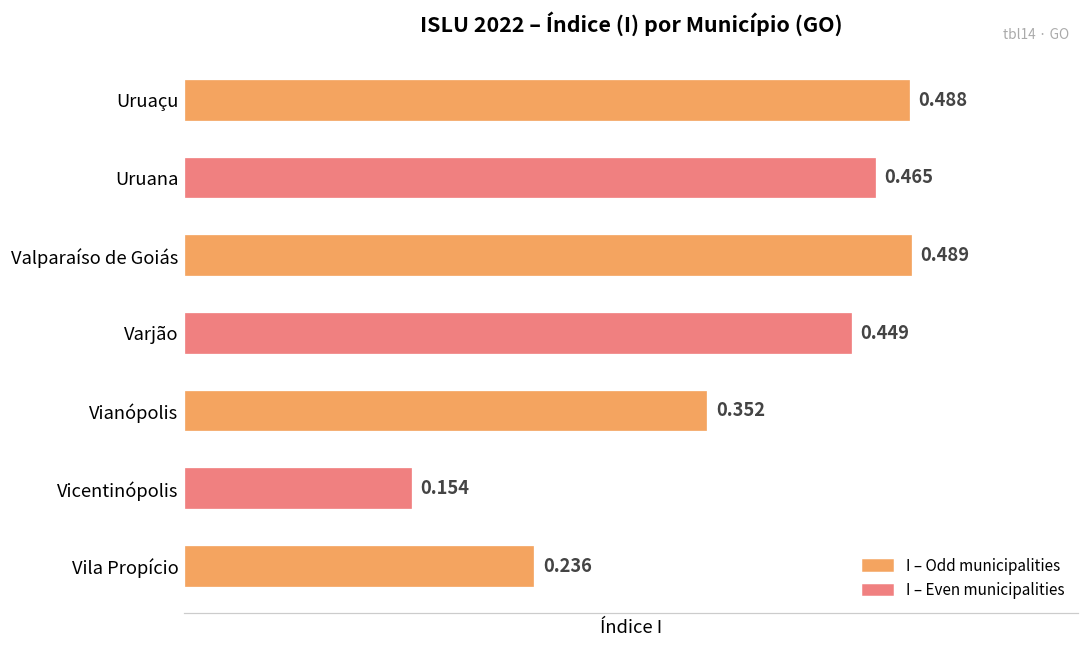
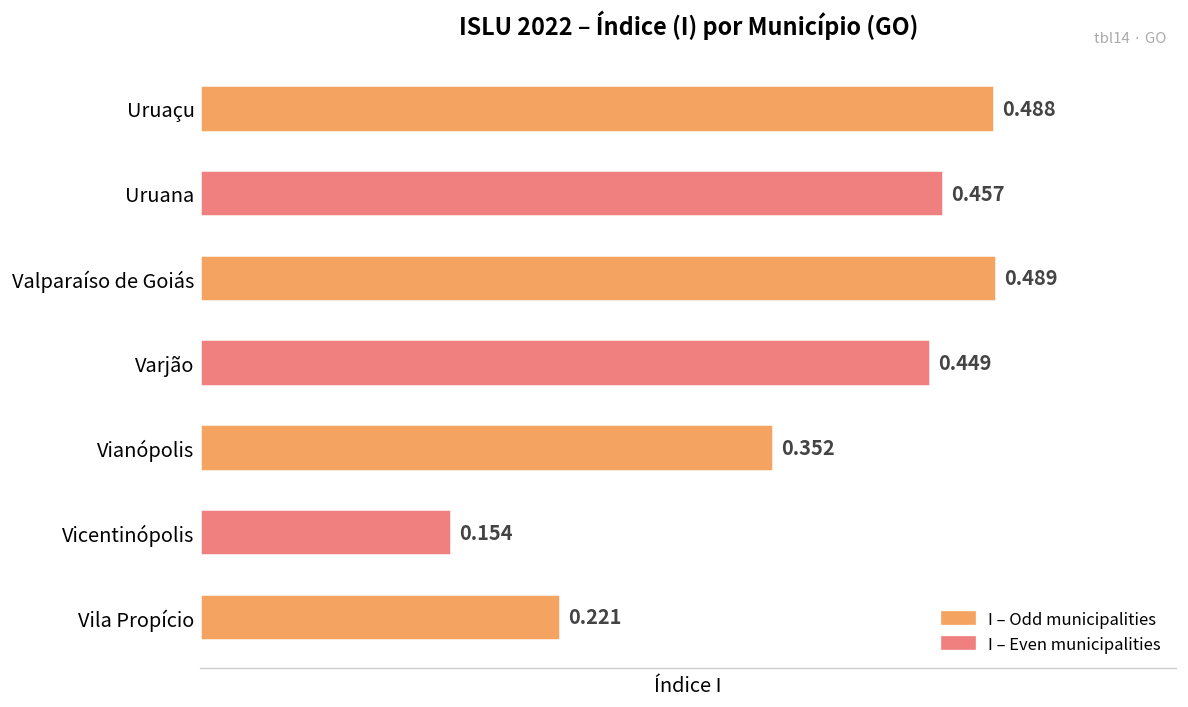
Uruana: 0.465 -> 0.457
Vila Propício: 0.236 -> 0.221
